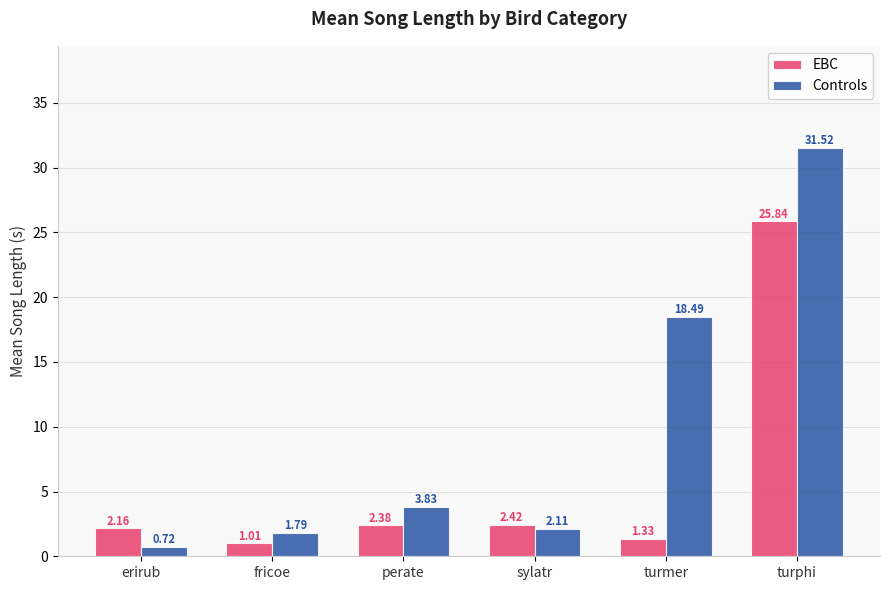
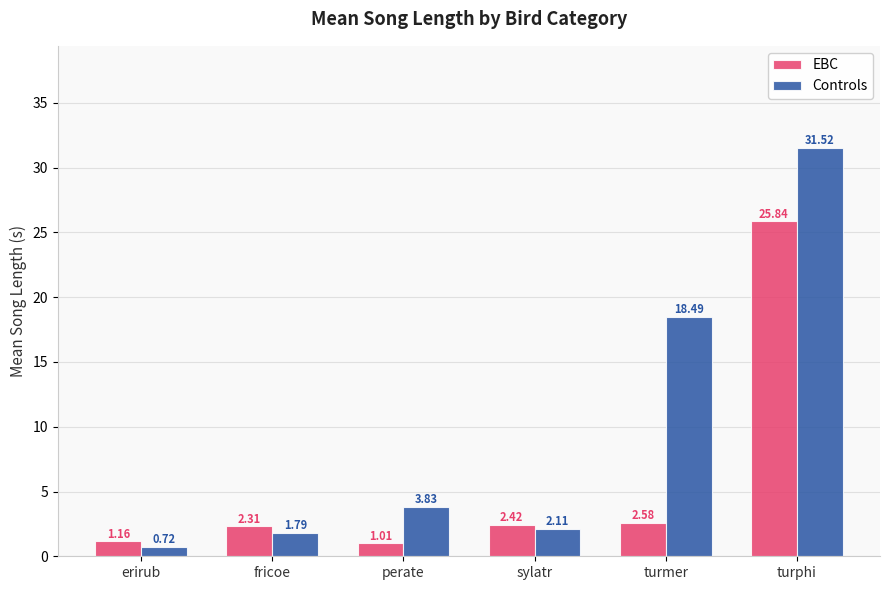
EBC, erirub: 2.16 -> 1.16
EBC, fricoe: 1.01 -> 2.31
EBC, perate: 2.38 -> 1.01
EBC, turmer: 1.33 -> 2.58
